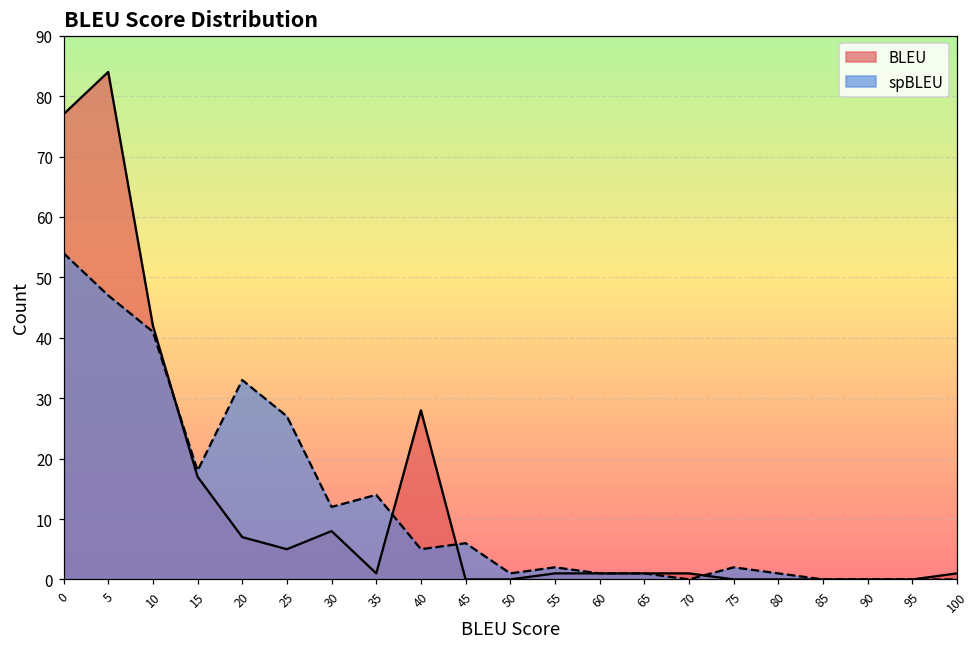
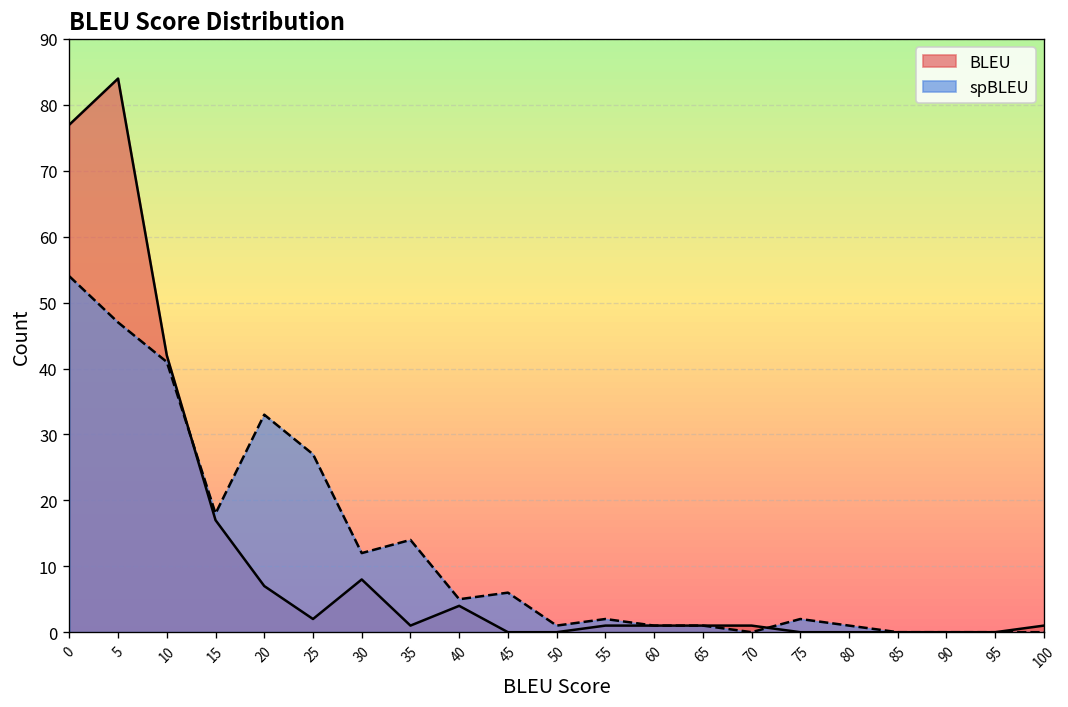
BLEU, 25: 5 -> 2
BLEU, 40: 28 -> 4
